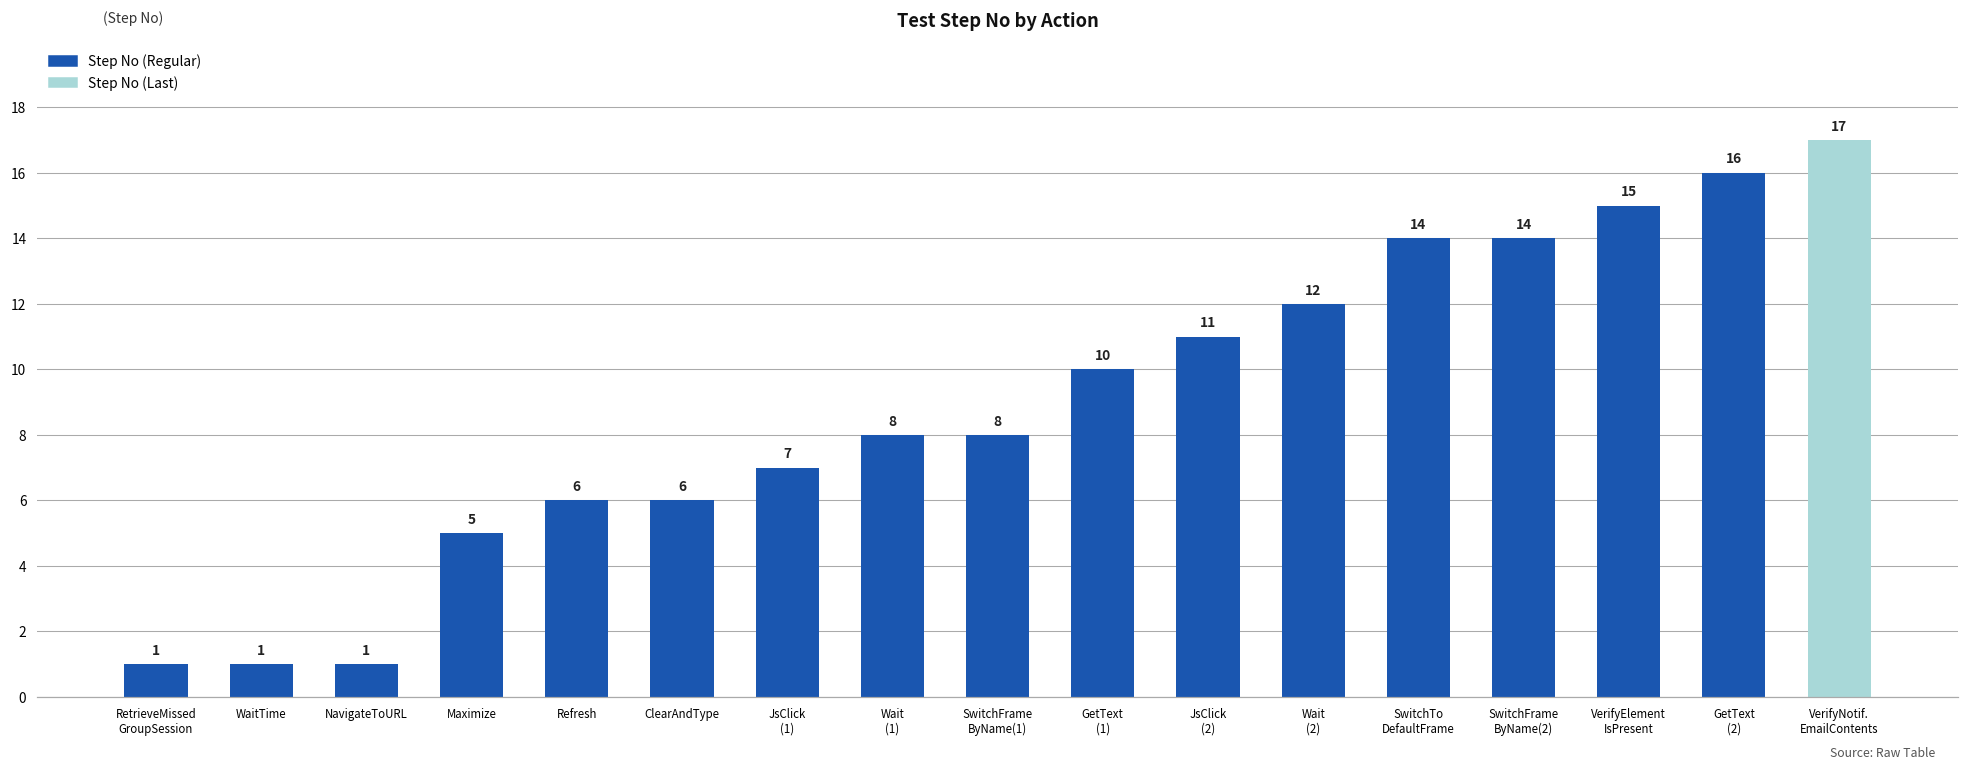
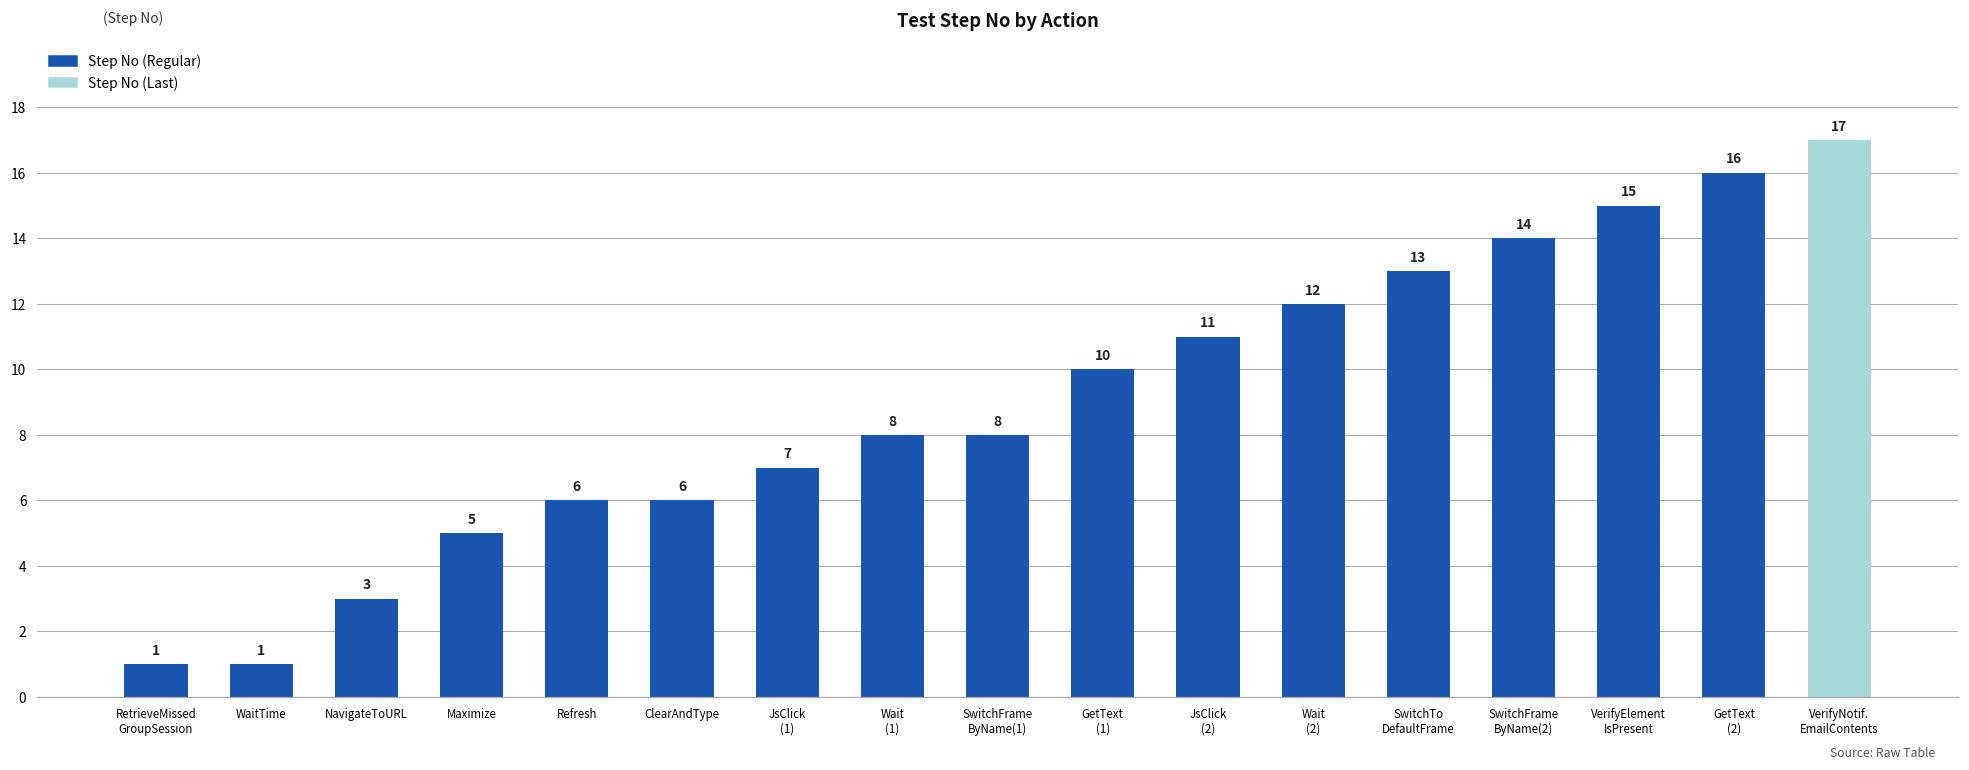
NavigateToURL: 1 -> 3
SwitchTo DefaultFrame: 14 -> 13
